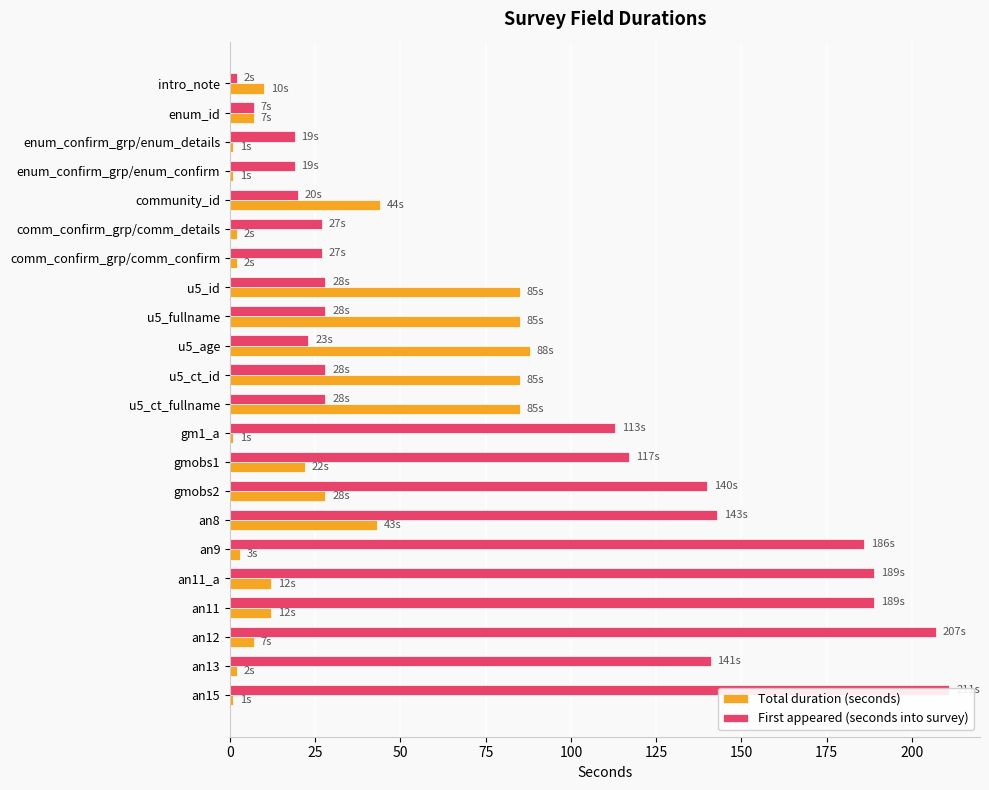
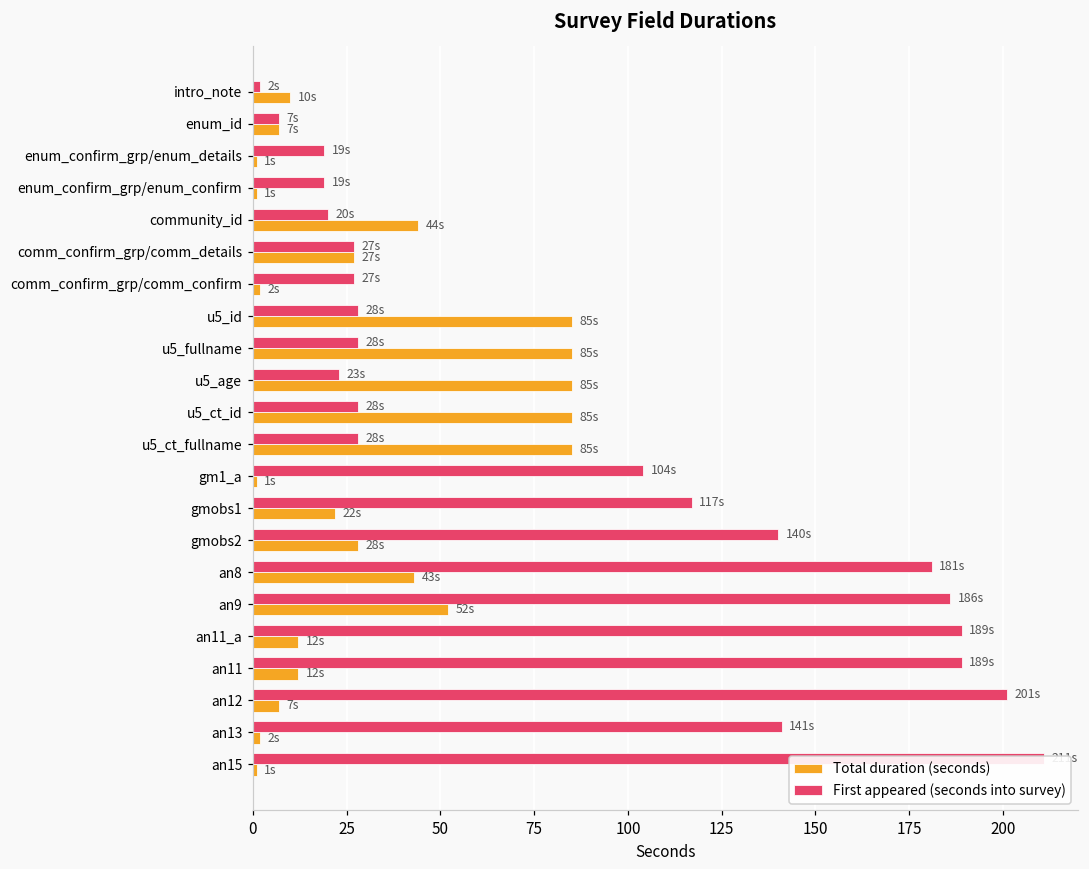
Total duration (seconds), comm_confirm_grp/comm_details: 2s -> 27s
Total duration (seconds), u5_age: 88s -> 85s
First appeared (seconds into survey), gm1_a: 113s -> 104s
First appeared (seconds into survey), an8: 143s -> 181s
Total duration (seconds), an9: 3s -> 52s
First appeared (seconds into survey), an12: 207s -> 201s
